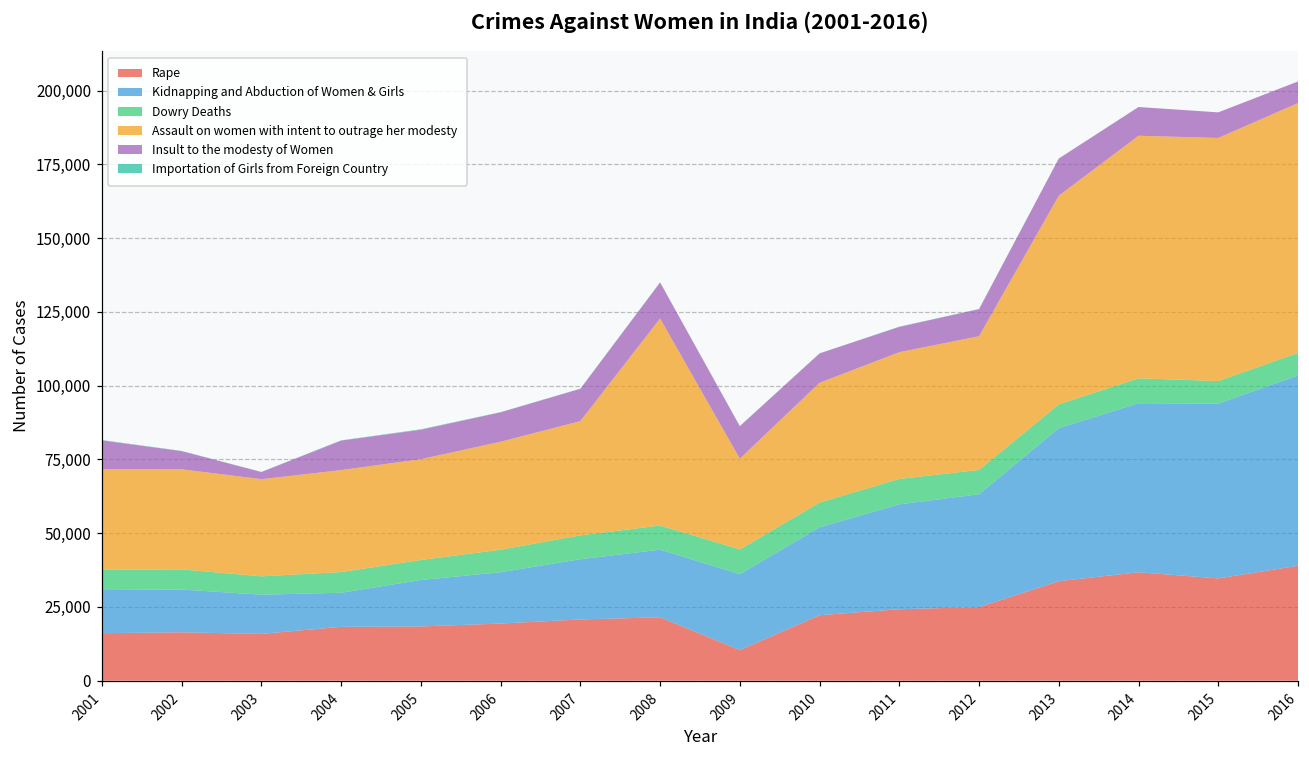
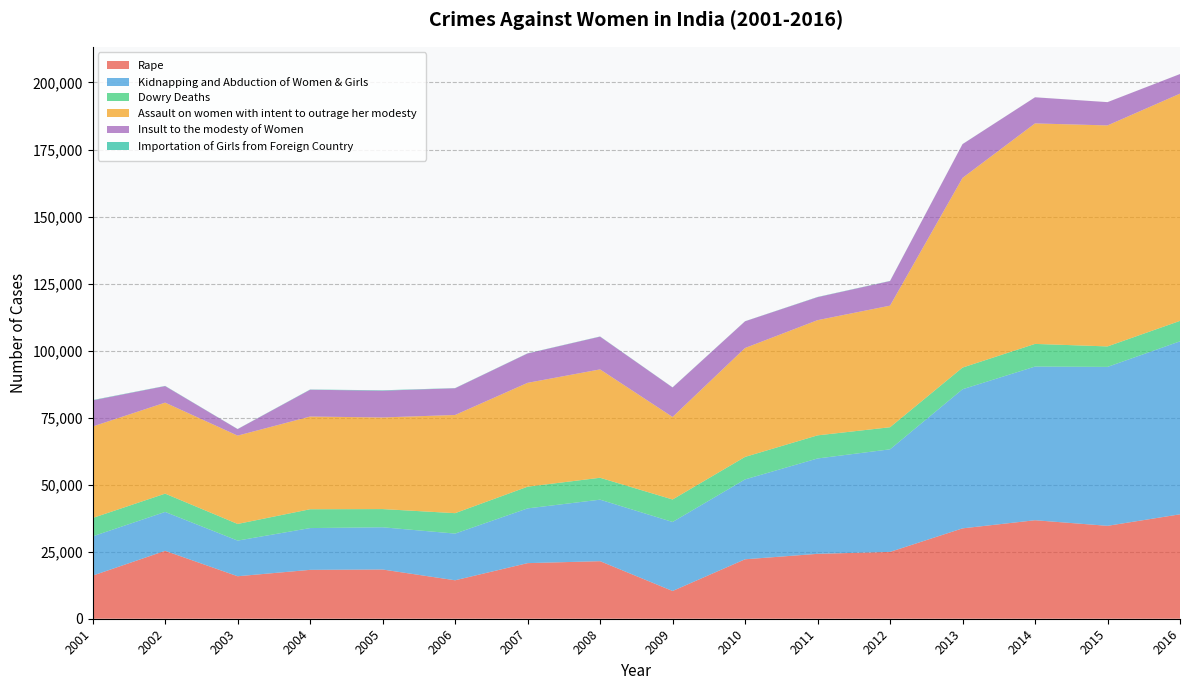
Rape, 2002: 16,000 -> 25,000
Kidnapping and Abduction of Women & Girls, 2004: 12,000 -> 16,000
Rape, 2006: 19,000 -> 14,000
Assault on women with intent to outrage her modesty, 2008: 70,000 -> 40,000
